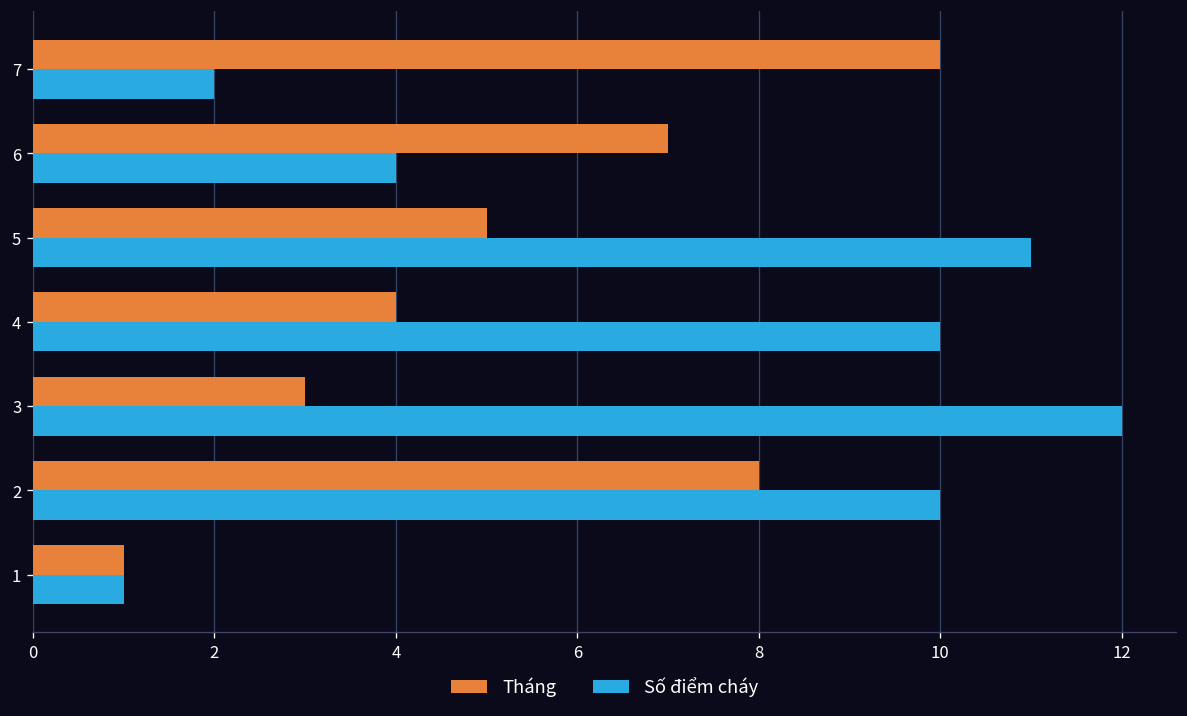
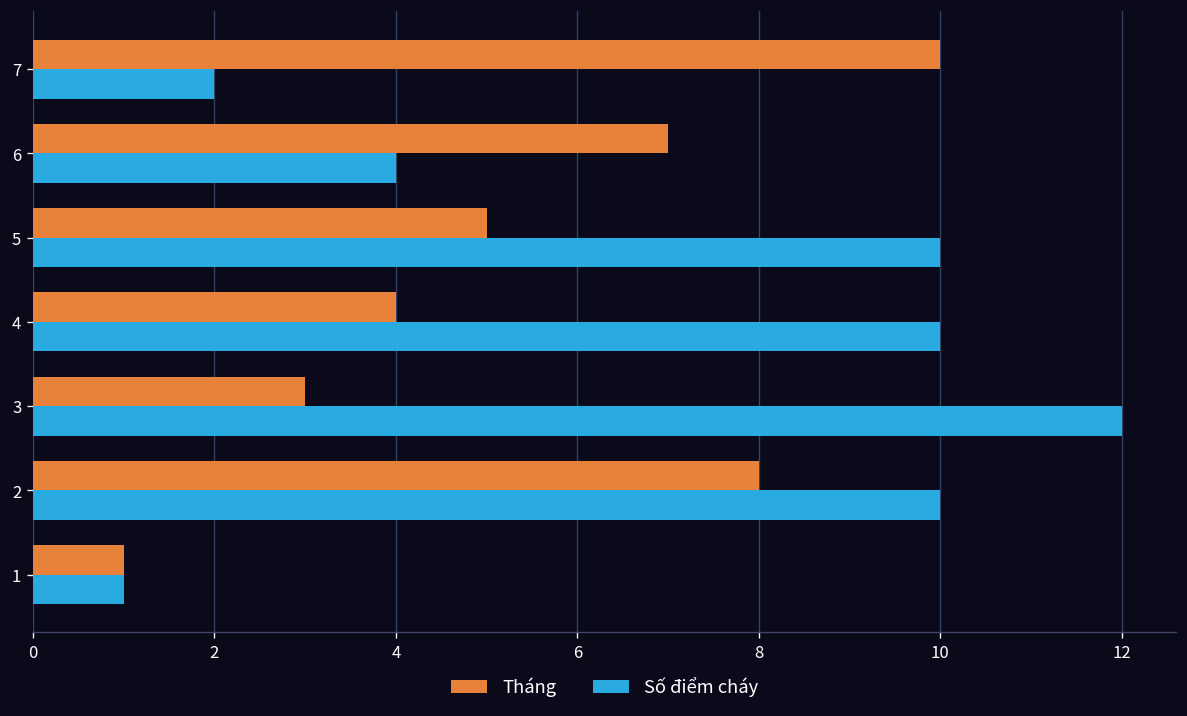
Số điểm cháy, 5: 11 -> 10
